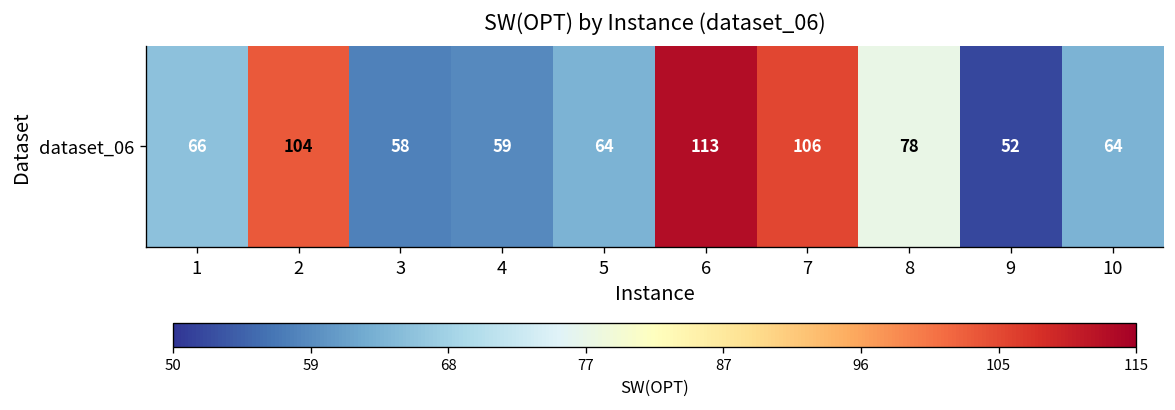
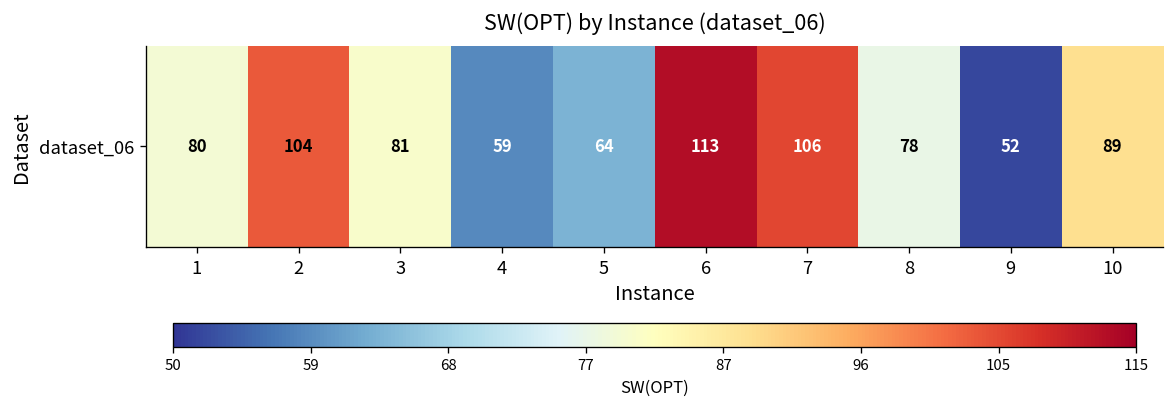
dataset_06, 1: 66 -> 80
dataset_06, 3: 58 -> 81
dataset_06, 10: 64 -> 89
